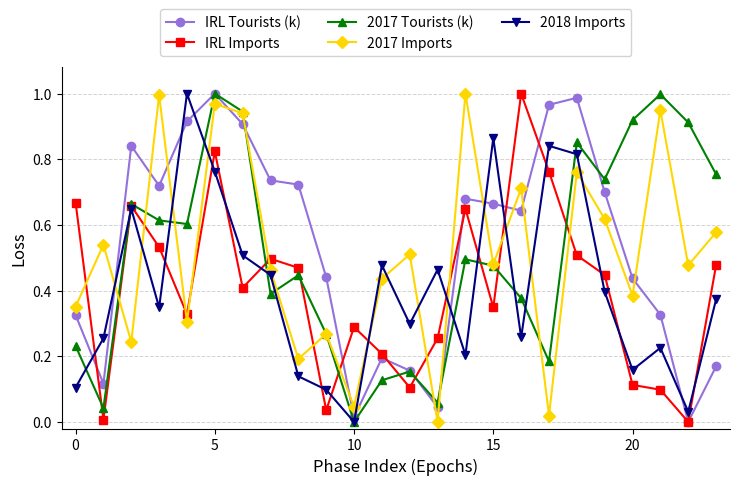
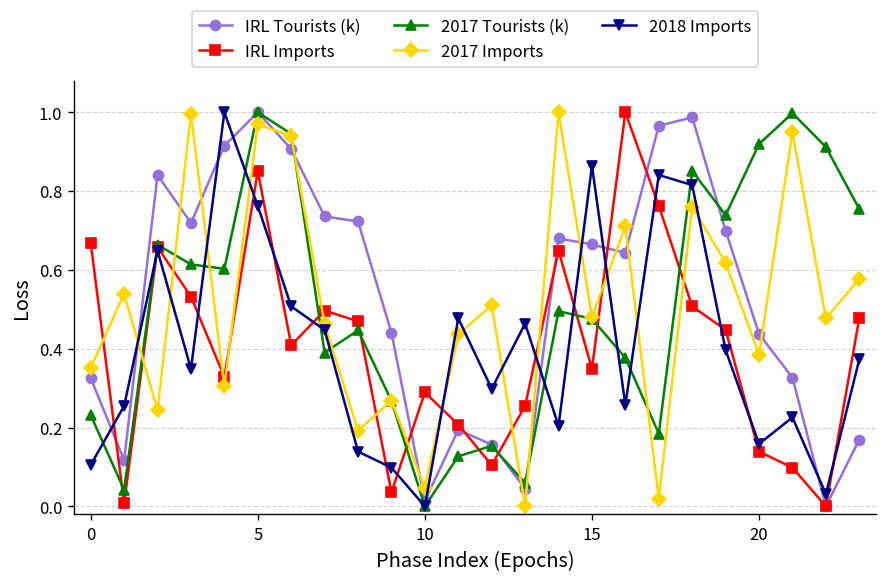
IRL Imports, 5: 0.82 -> 0.85
IRL Imports, 20: 0.11 -> 0.14
